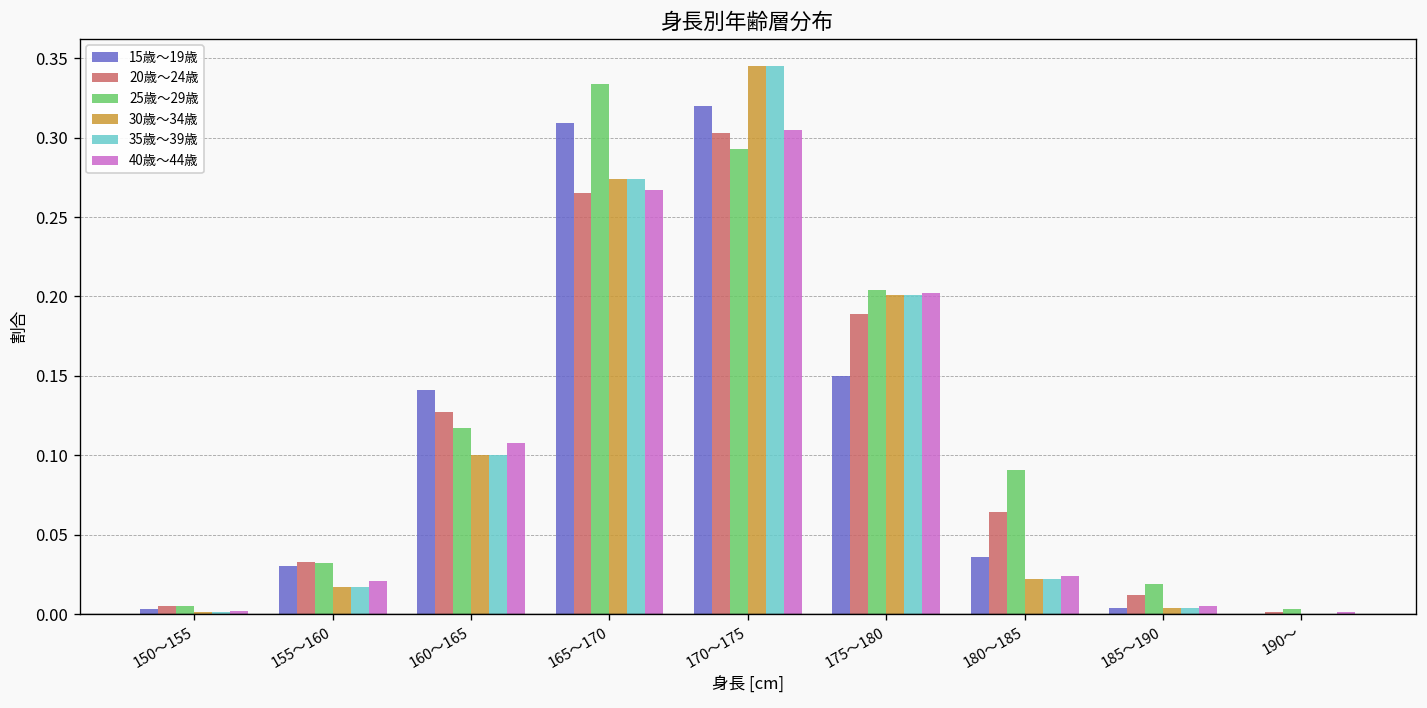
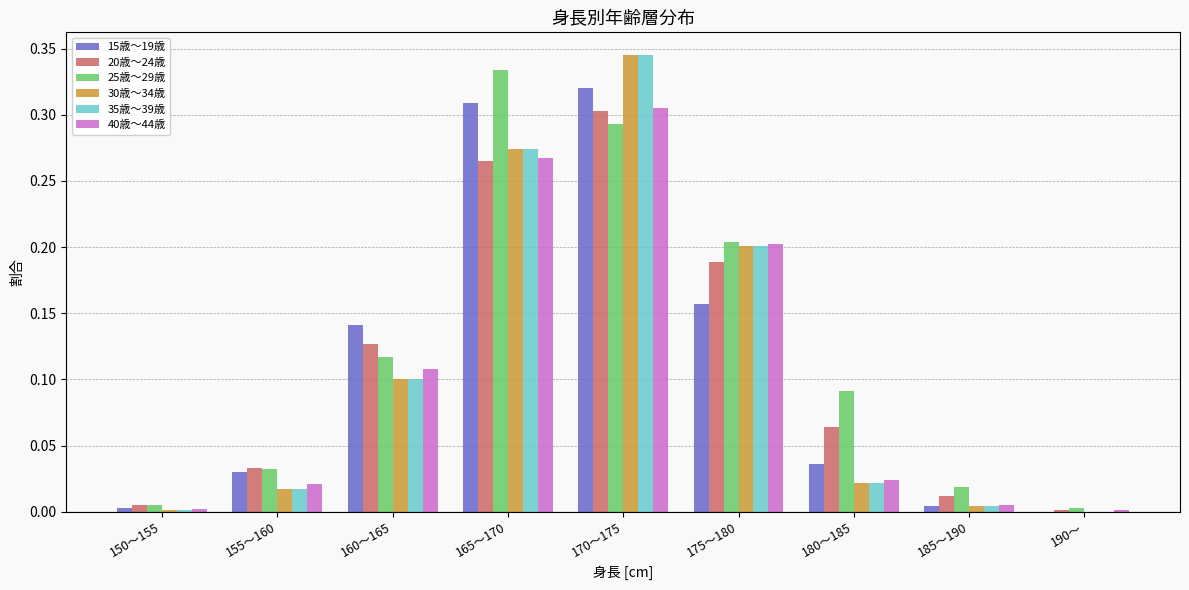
15歳～19歳, 175～180: 0.150 -> 0.157
